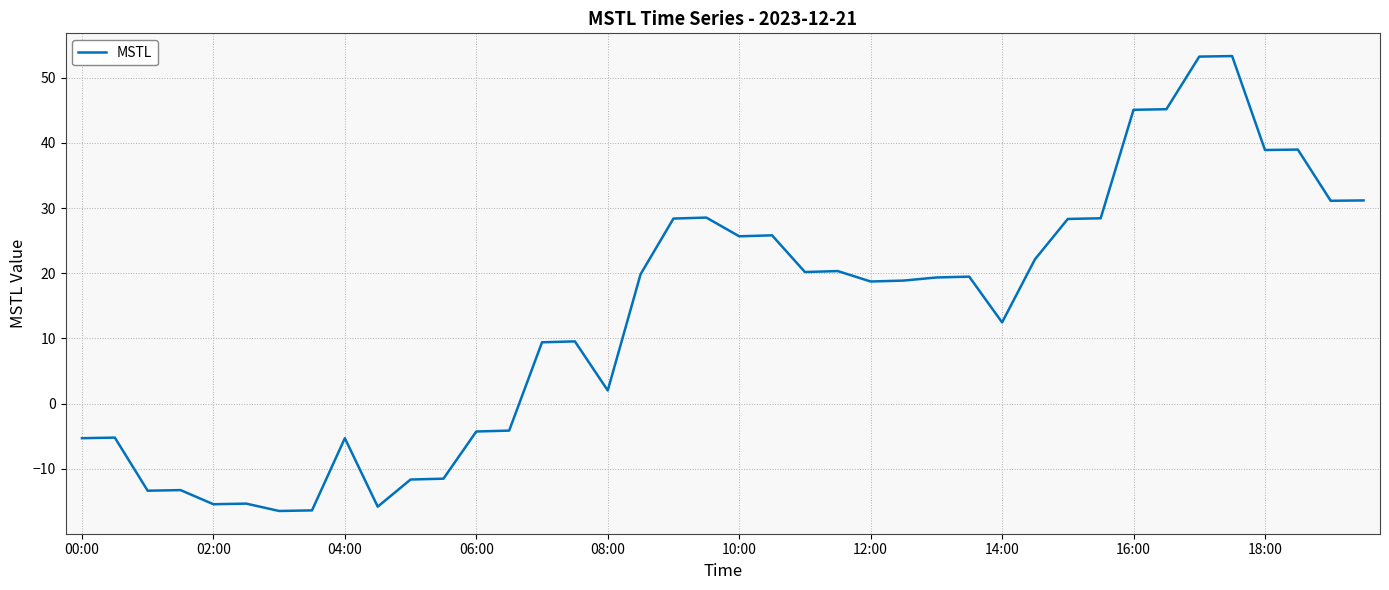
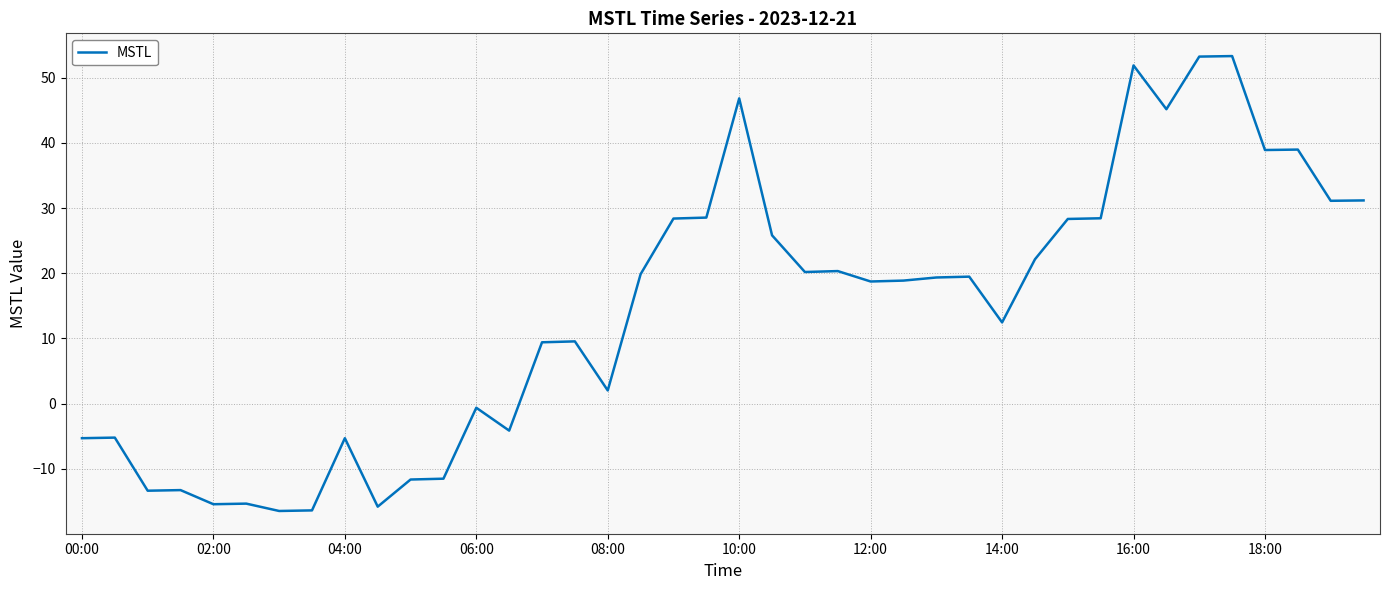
06:00: -4 -> -1
10:00: 26 -> 47
16:00: 45 -> 52
